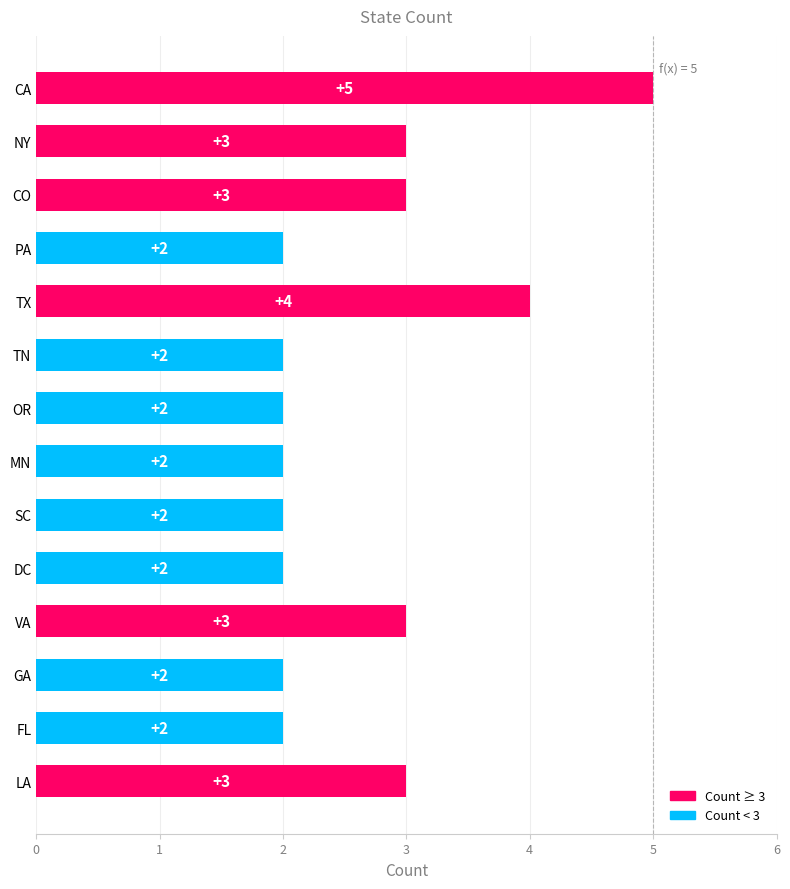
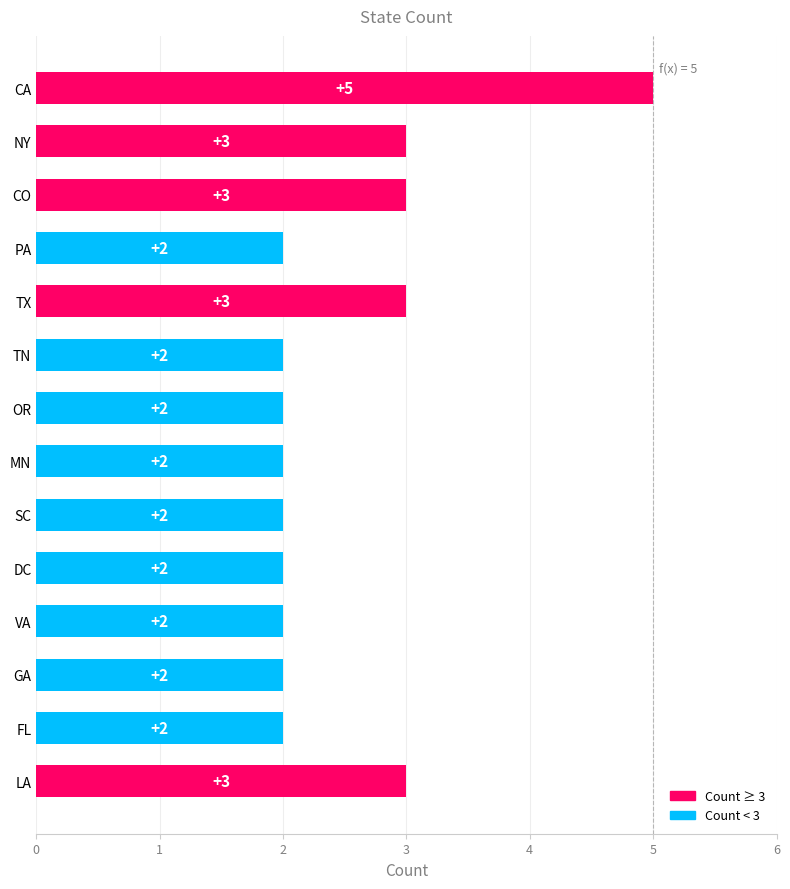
TX: +4 -> +3
VA: +3 -> +2
